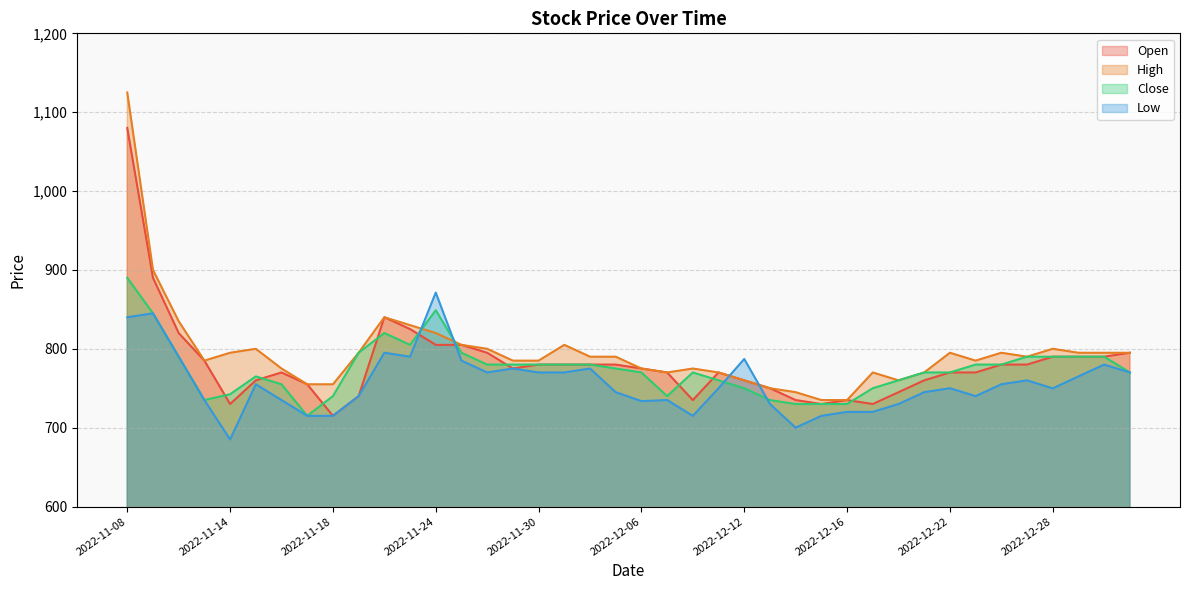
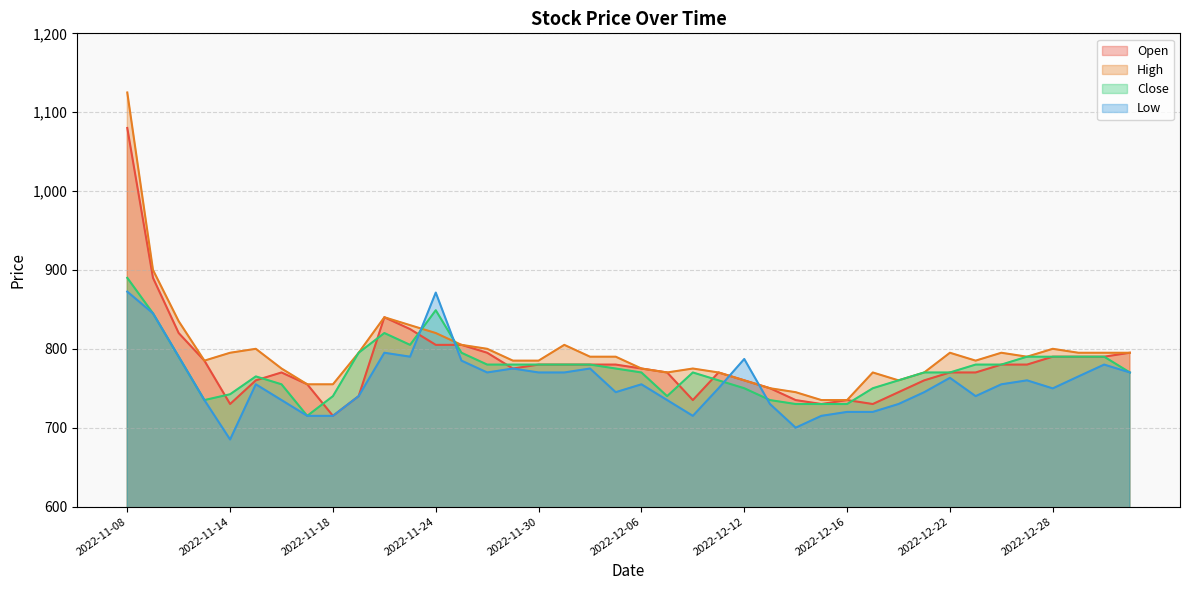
Low, 2022-11-08: 840 -> 870
Low, 2022-12-06: 730 -> 760
Low, 2022-12-22: 750 -> 760
